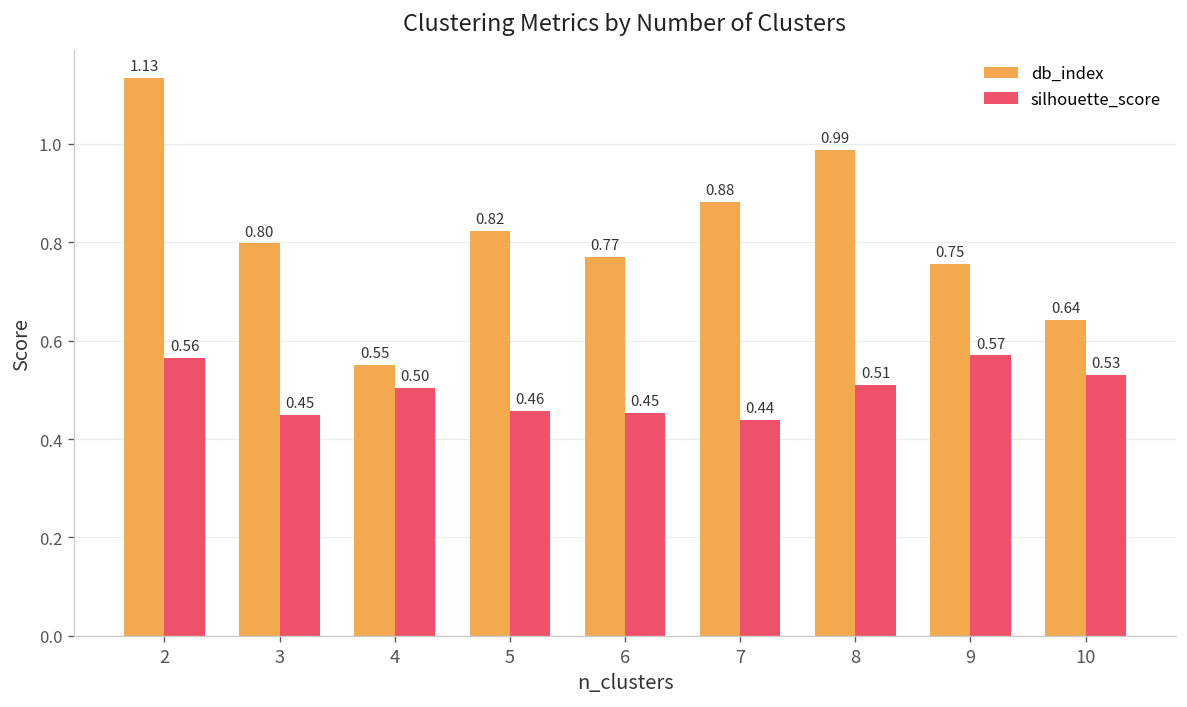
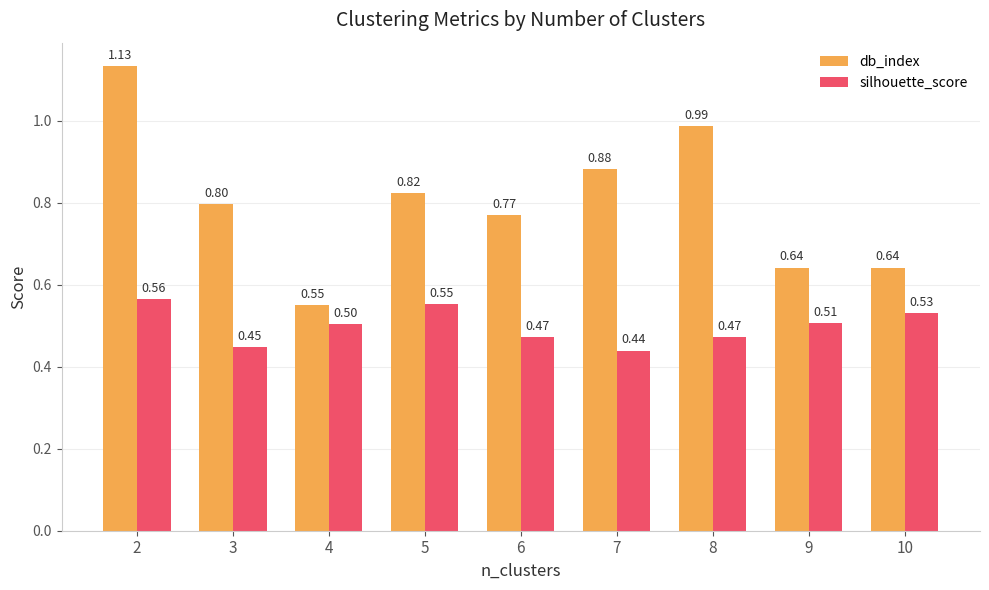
silhouette_score, 5: 0.46 -> 0.55
silhouette_score, 6: 0.45 -> 0.47
silhouette_score, 8: 0.51 -> 0.47
db_index, 9: 0.75 -> 0.64
silhouette_score, 9: 0.57 -> 0.51
